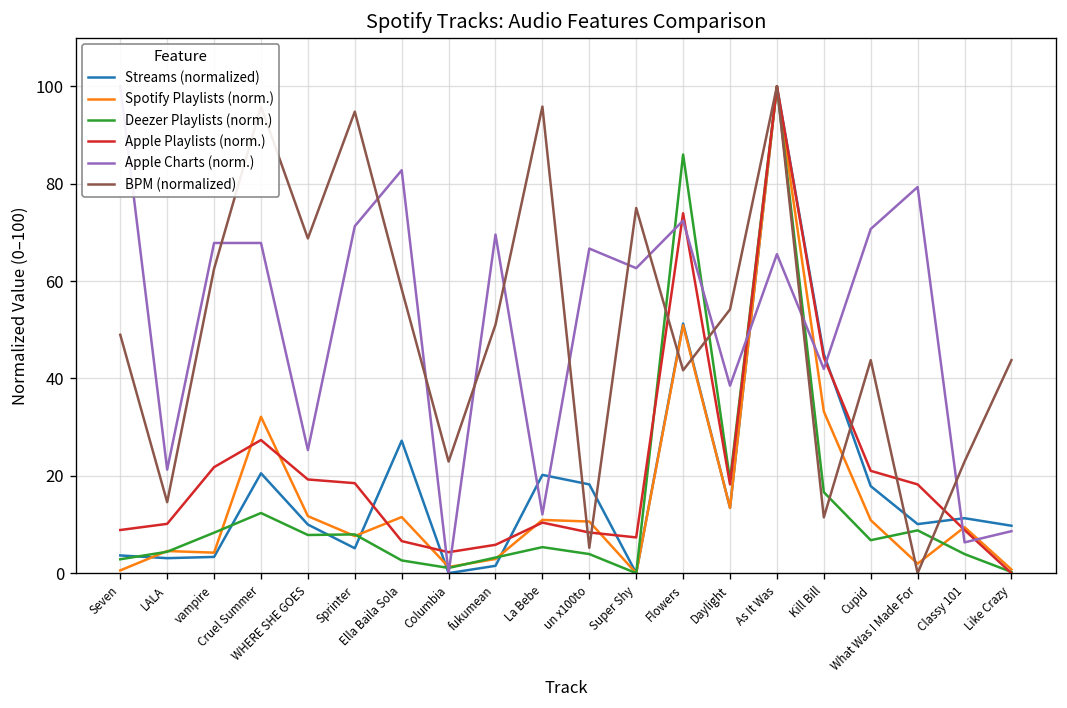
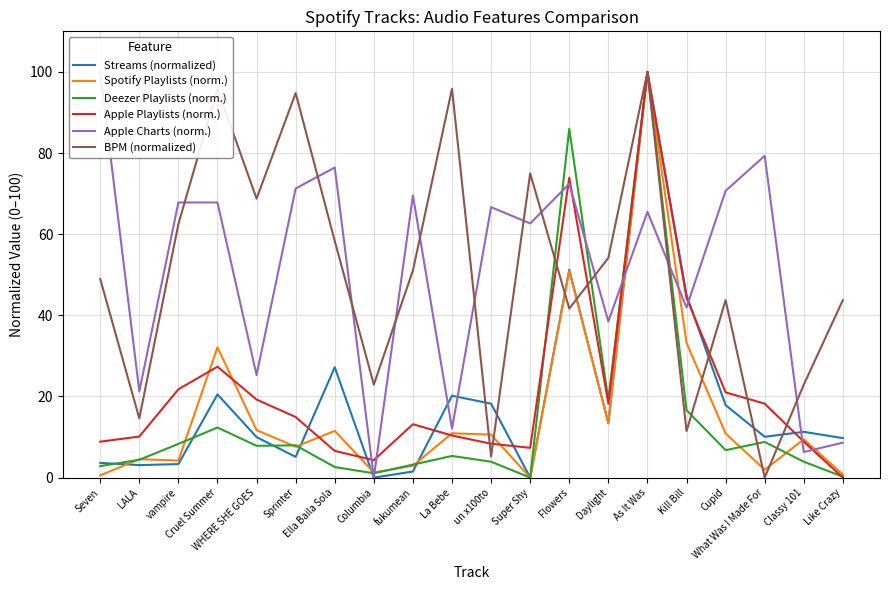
Apple Playlists (norm.), Sprinter: 18 -> 15
Apple Charts (norm.), Ella Baila Sola: 83 -> 76
Apple Playlists (norm.), fukumean: 6 -> 13
